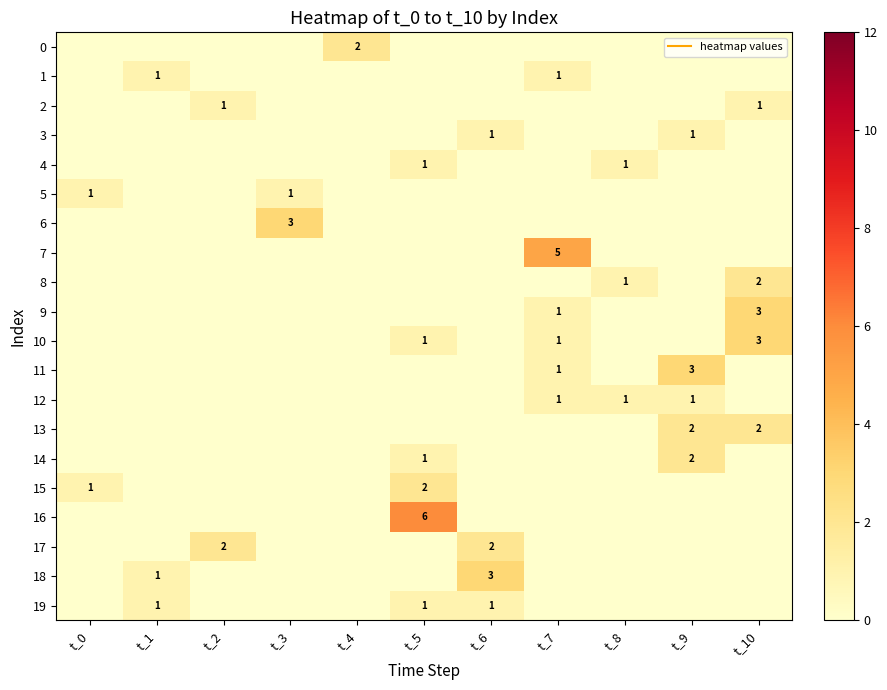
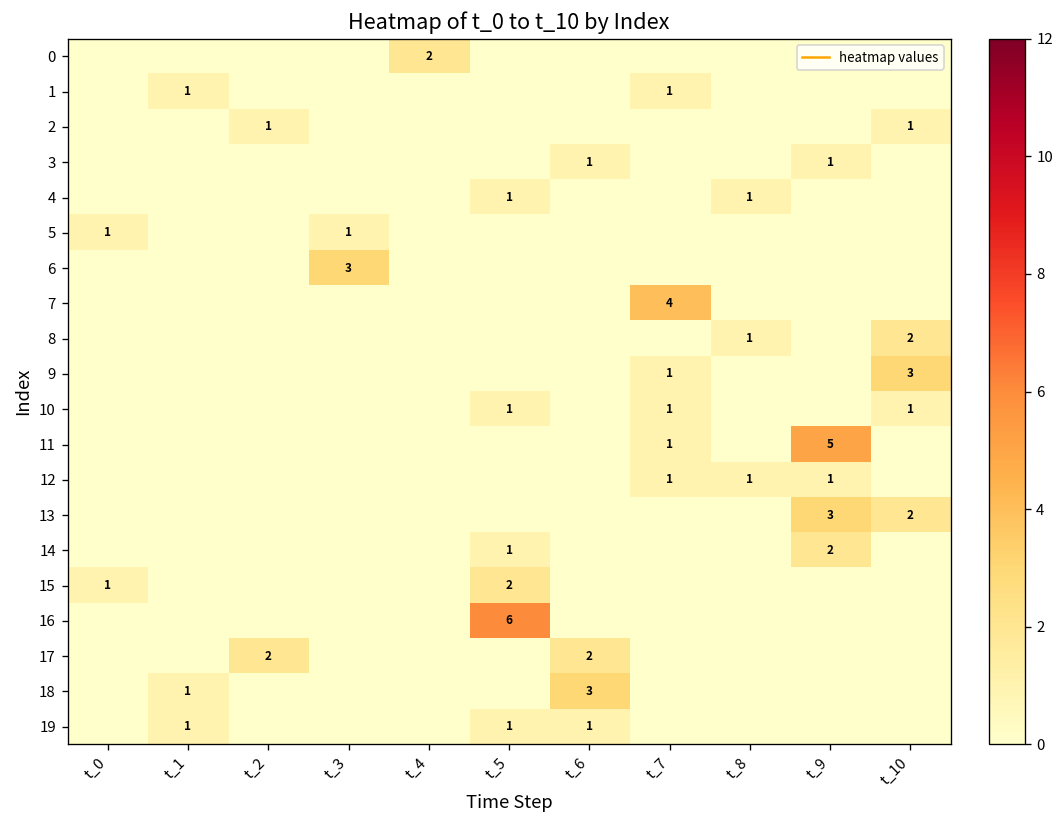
7, t_7: 5 -> 4
10, t_10: 3 -> 1
11, t_9: 3 -> 5
13, t_9: 2 -> 3
